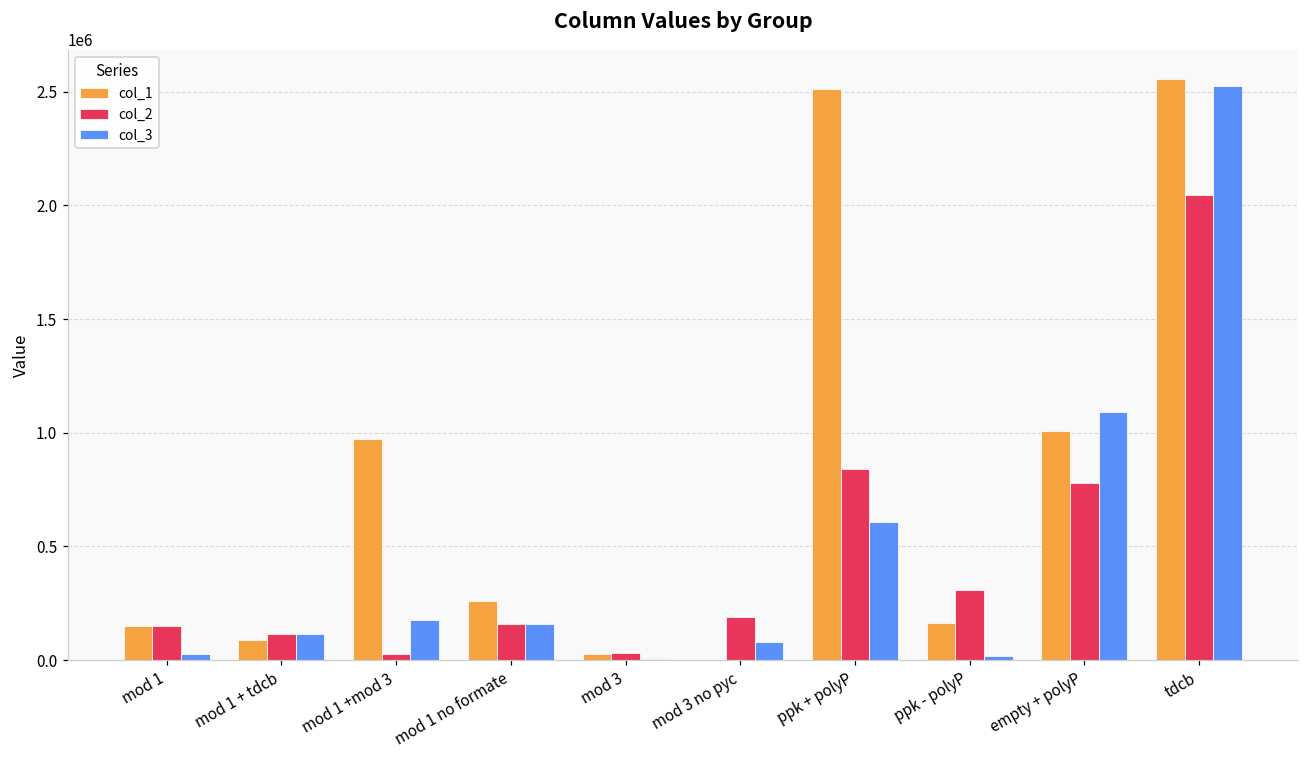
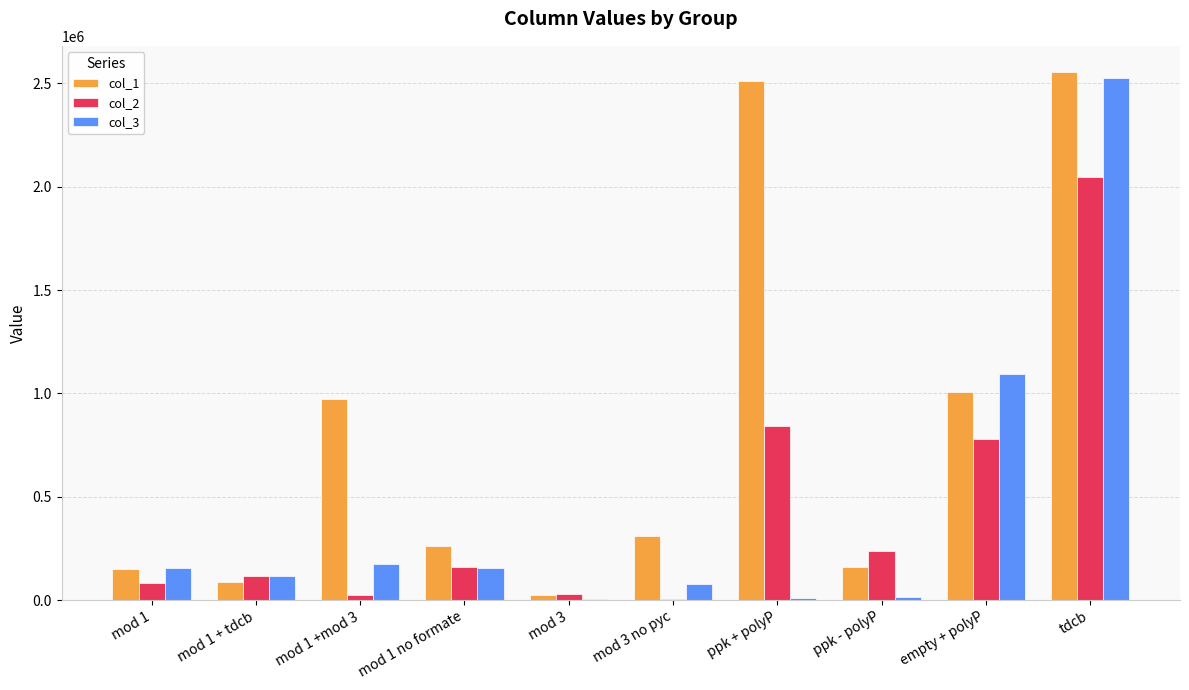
col_2, mod 1: 150000 -> 80000
col_3, mod 1: 20000 -> 150000
col_1, mod 3 no pyc: 0 -> 310000
col_2, mod 3 no pyc: 190000 -> 0
col_3, ppk + polyP: 610000 -> 10000
col_2, ppk - polyP: 310000 -> 240000
